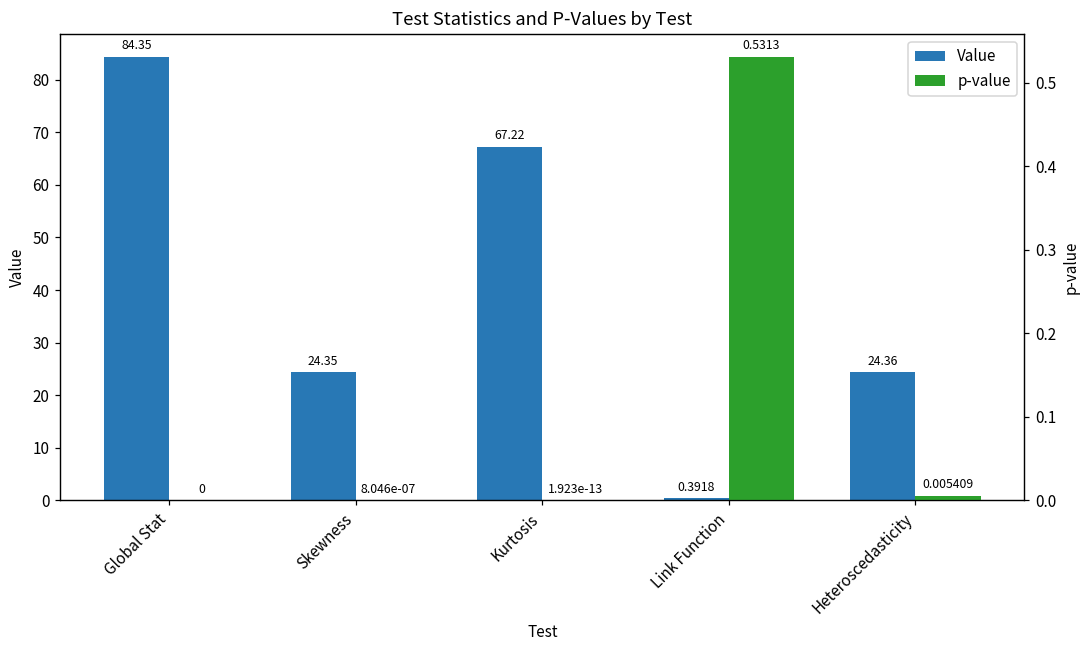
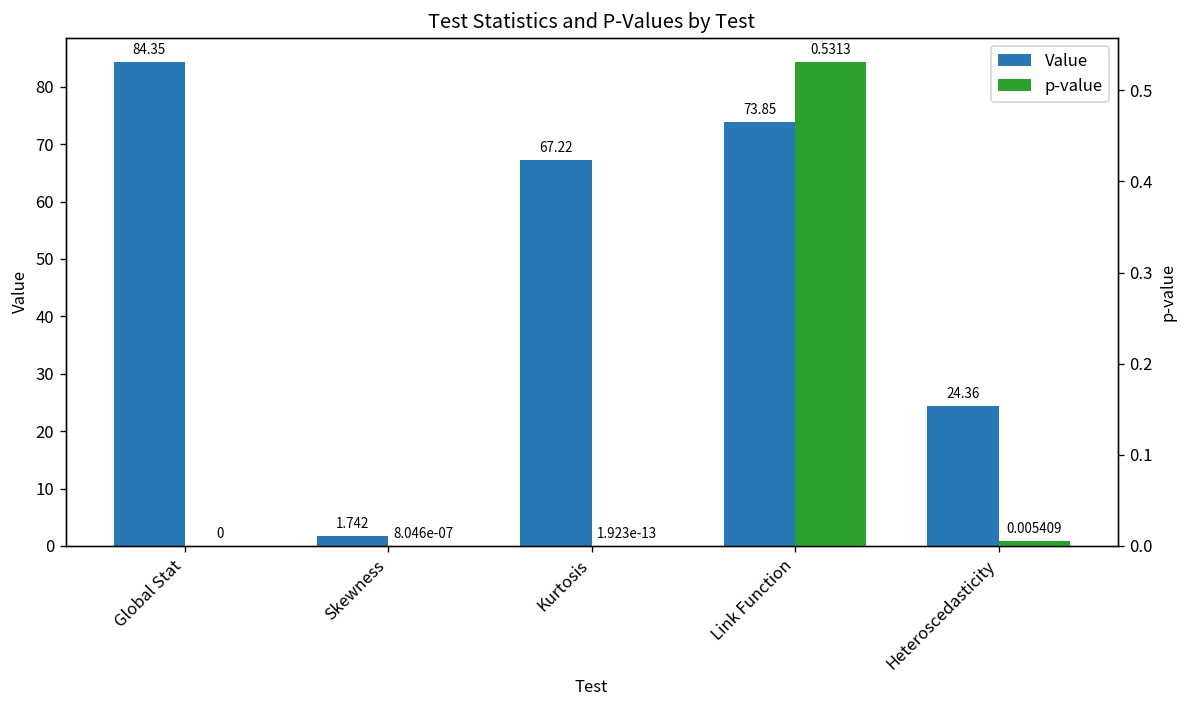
Value, Skewness: 24.35 -> 1.742
Value, Link Function: 0.3918 -> 73.85
